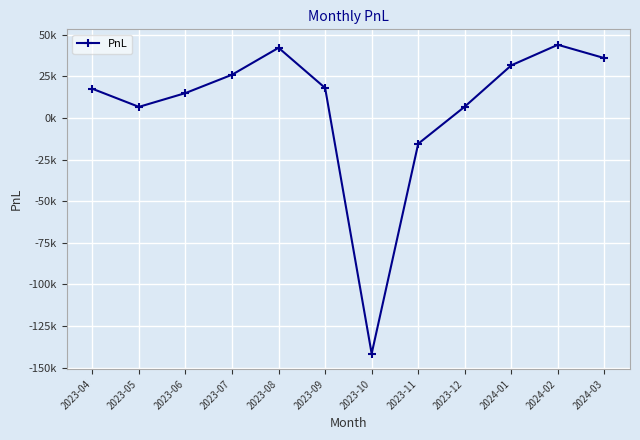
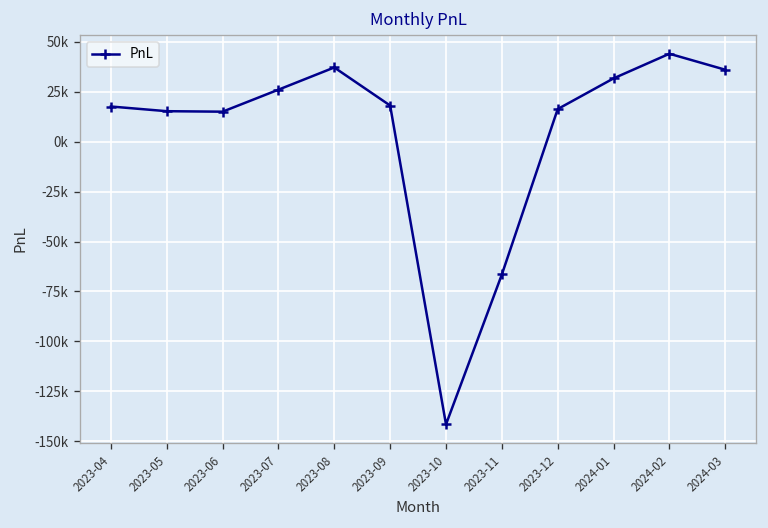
2023-05: 7000 -> 15000
2023-08: 42000 -> 37000
2023-11: -15000 -> -67000
2023-12: 7000 -> 16000
